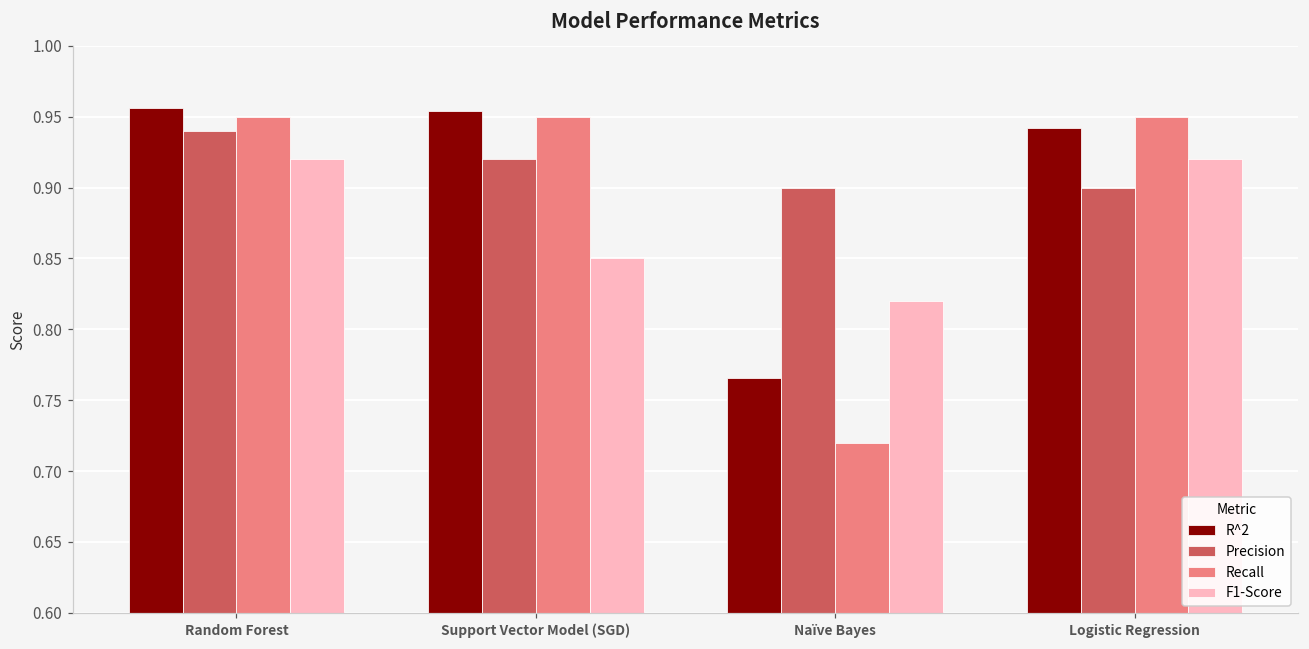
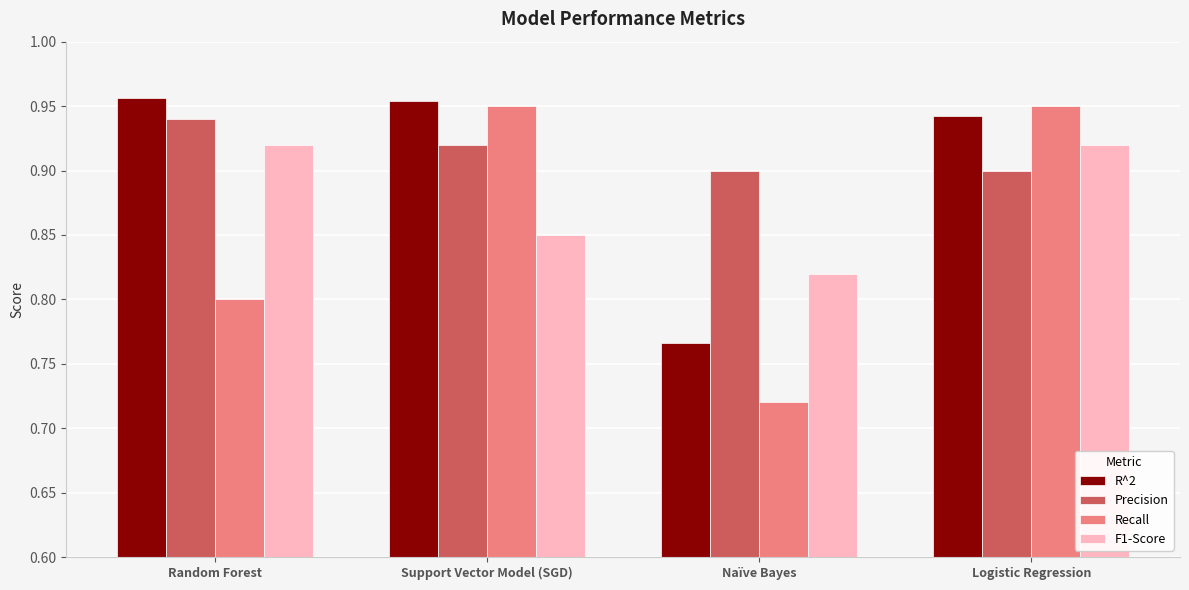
Recall, Random Forest: 0.95 -> 0.80
